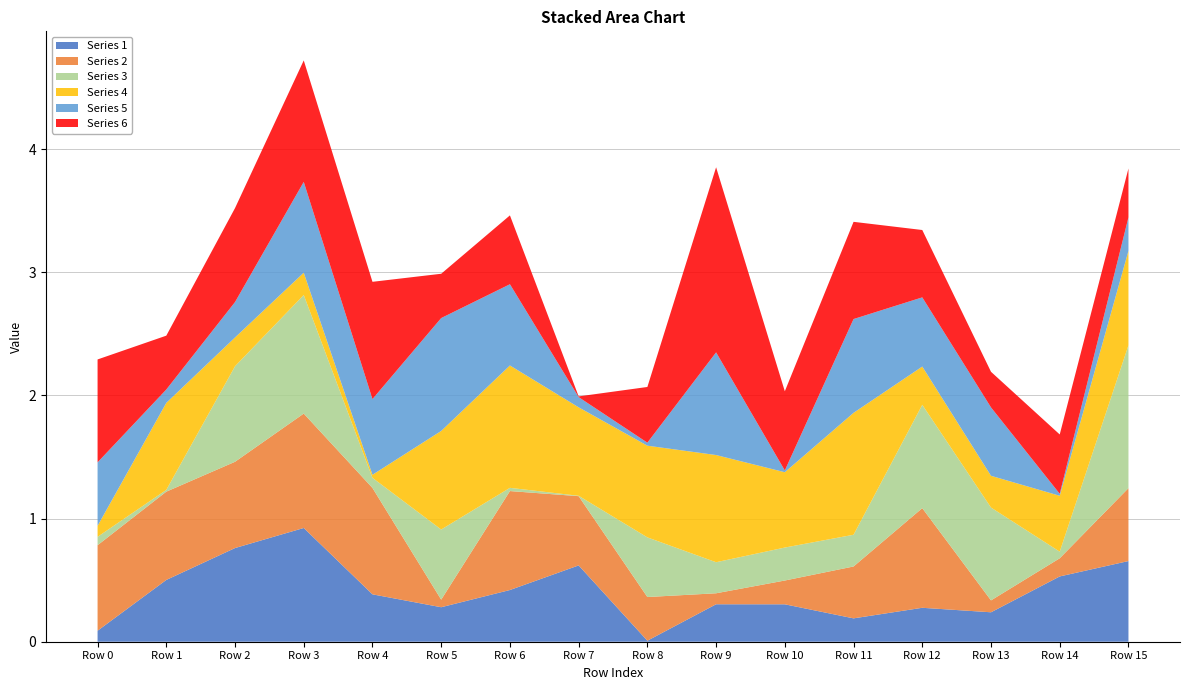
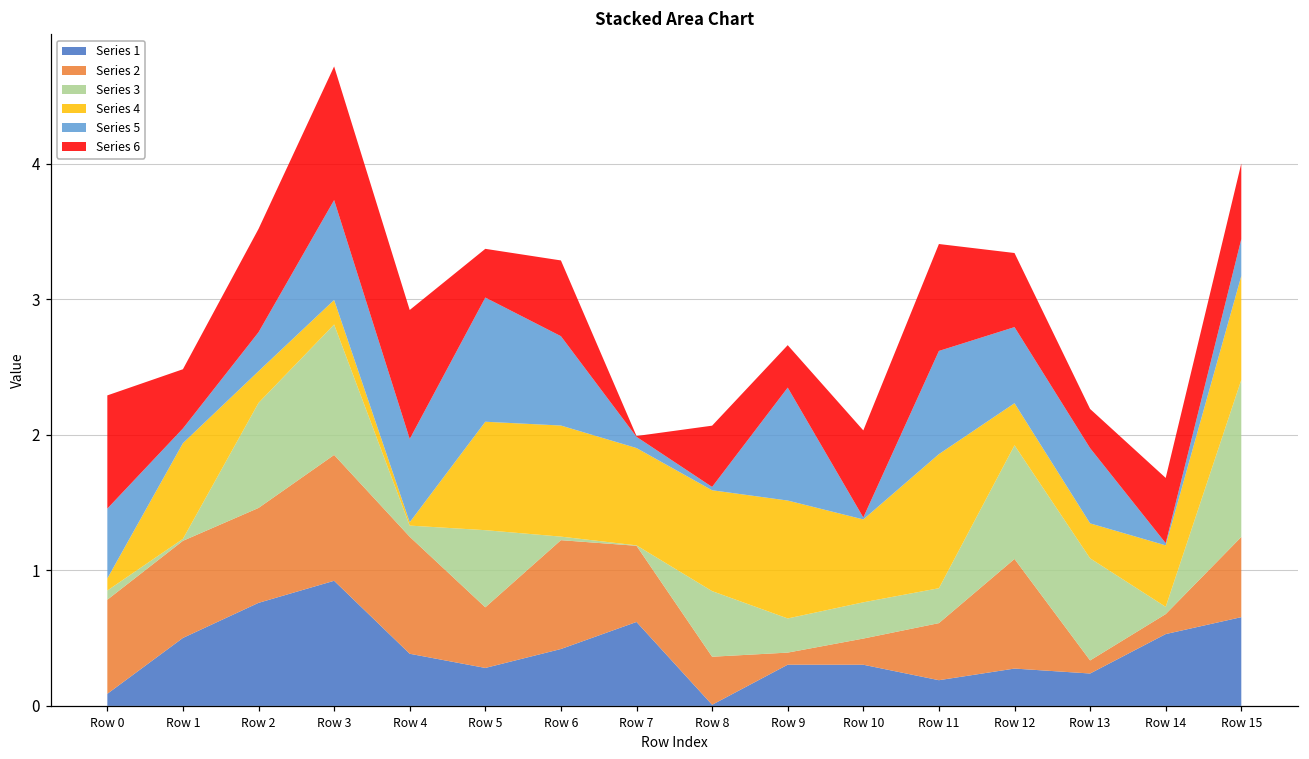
Series 2, Row 5: 0.06 -> 0.45
Series 4, Row 6: 0.99 -> 0.82
Series 6, Row 9: 1.50 -> 0.31
Series 6, Row 15: 0.40 -> 0.56
